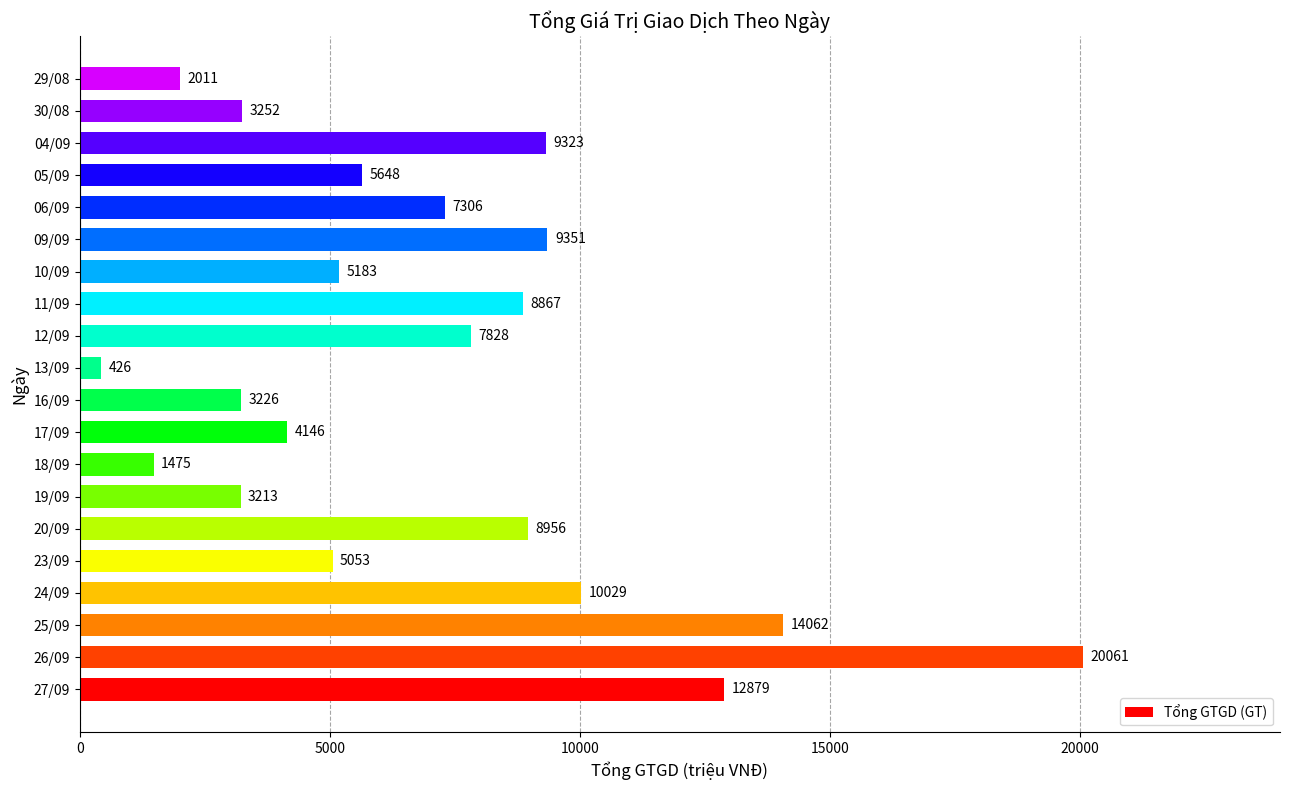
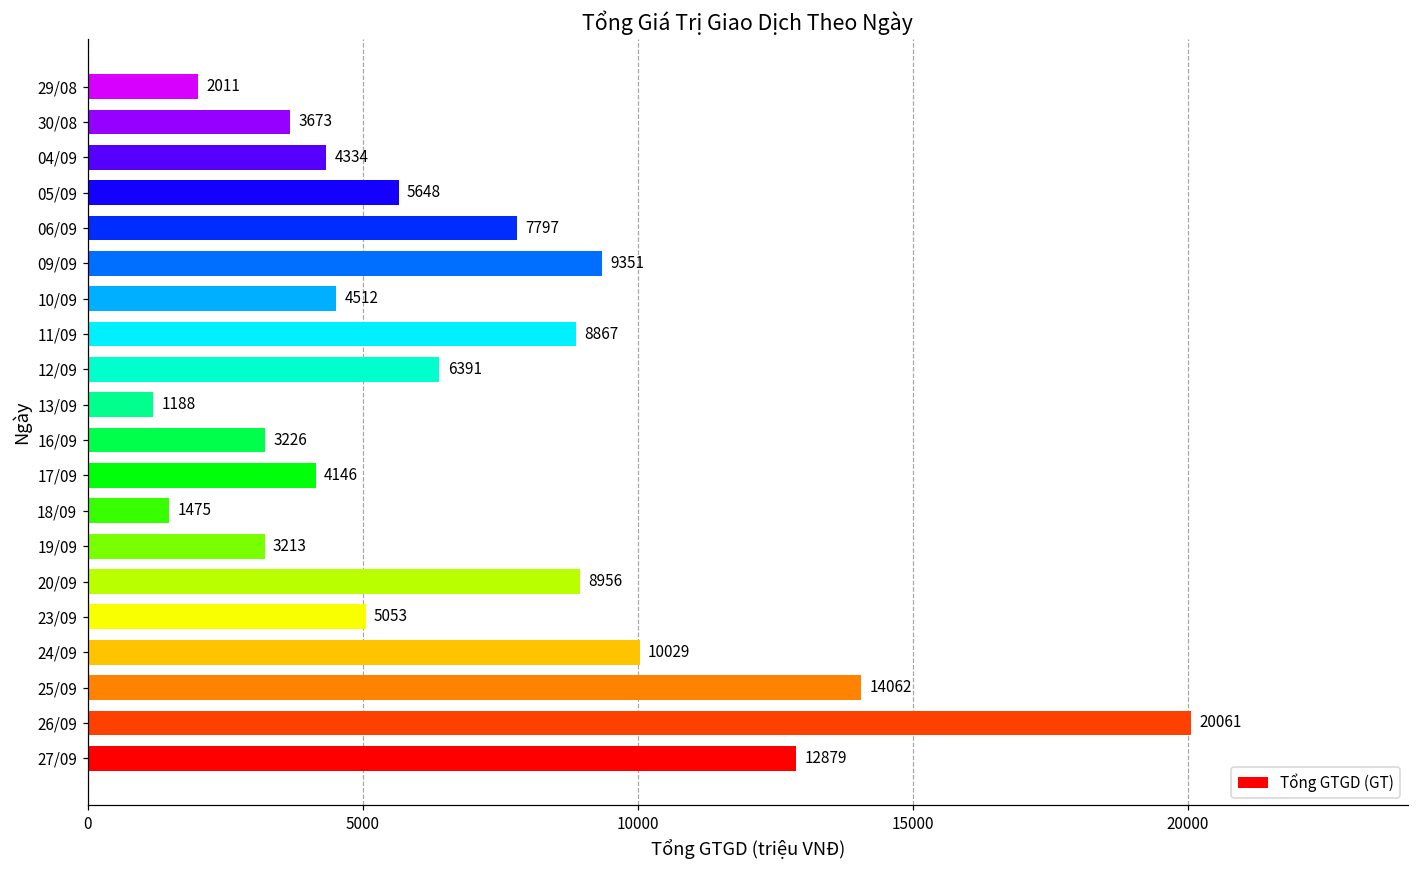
30/08: 3252 -> 3673
04/09: 9323 -> 4334
06/09: 7306 -> 7797
10/09: 5183 -> 4512
12/09: 7828 -> 6391
13/09: 426 -> 1188
